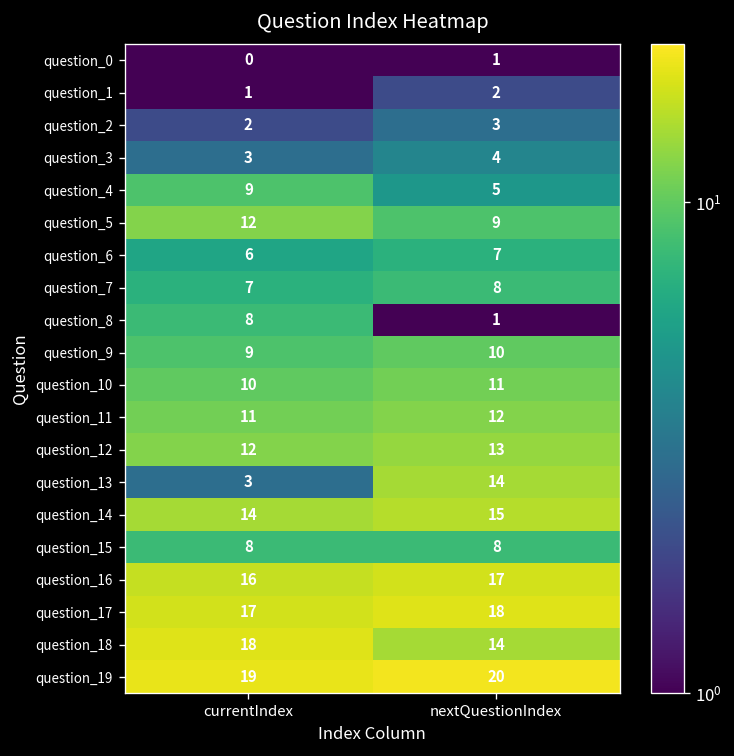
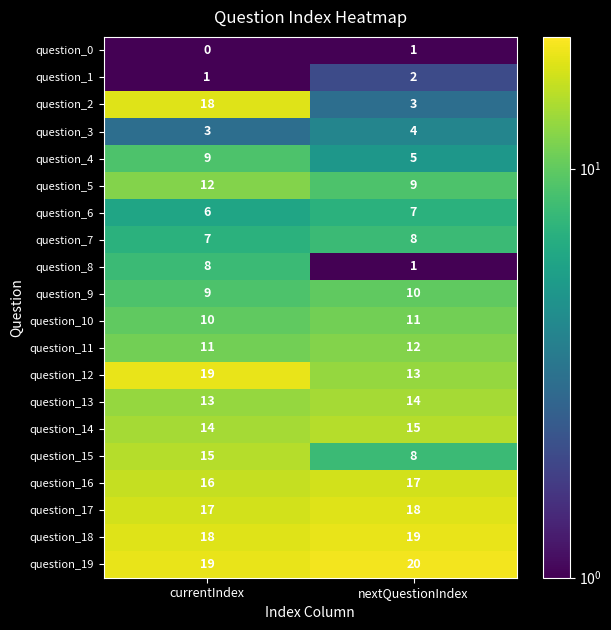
question_2, currentIndex: 2 -> 18
question_12, currentIndex: 12 -> 19
question_13, currentIndex: 3 -> 13
question_15, currentIndex: 8 -> 15
question_18, nextQuestionIndex: 14 -> 19
